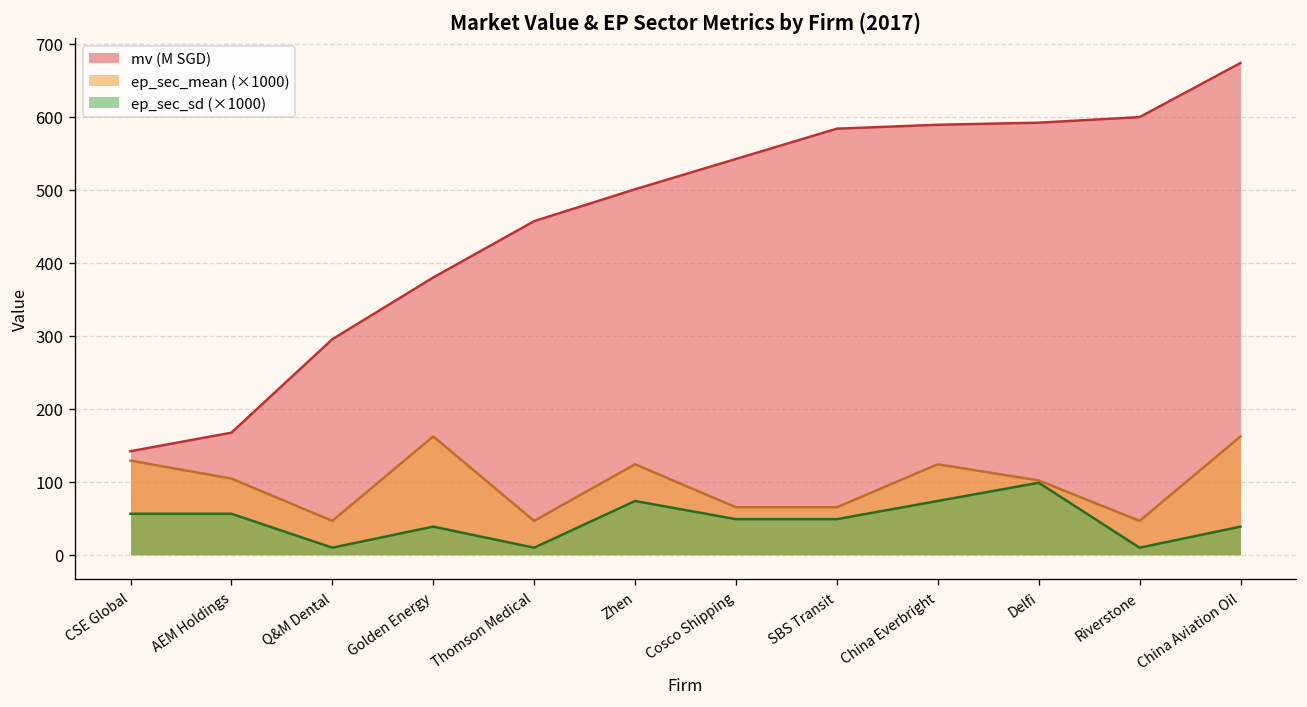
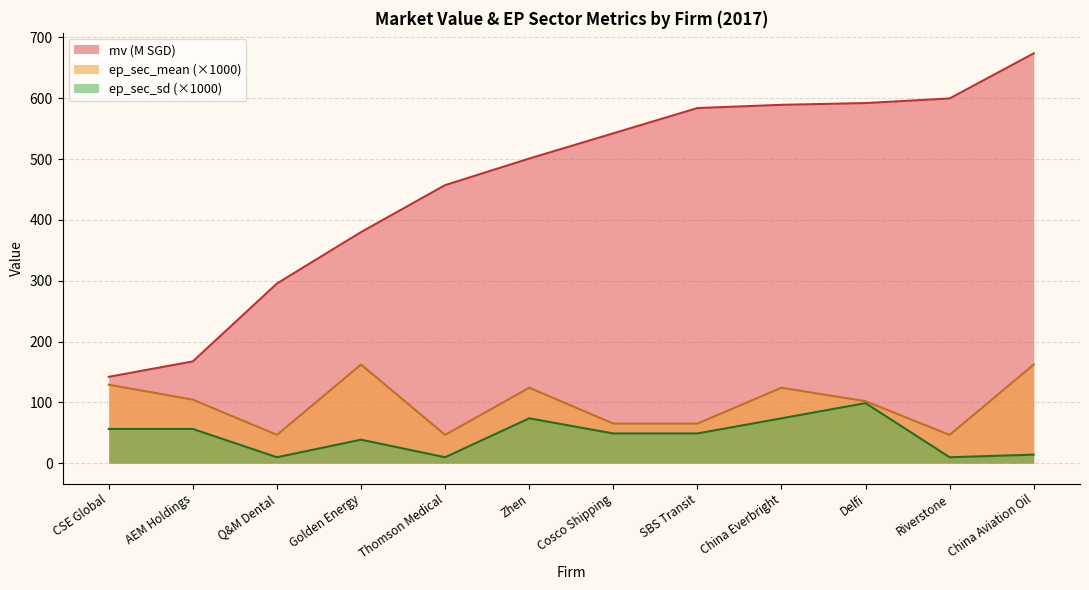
ep_sec_sd (×1000), China Aviation Oil: 40 -> 10
